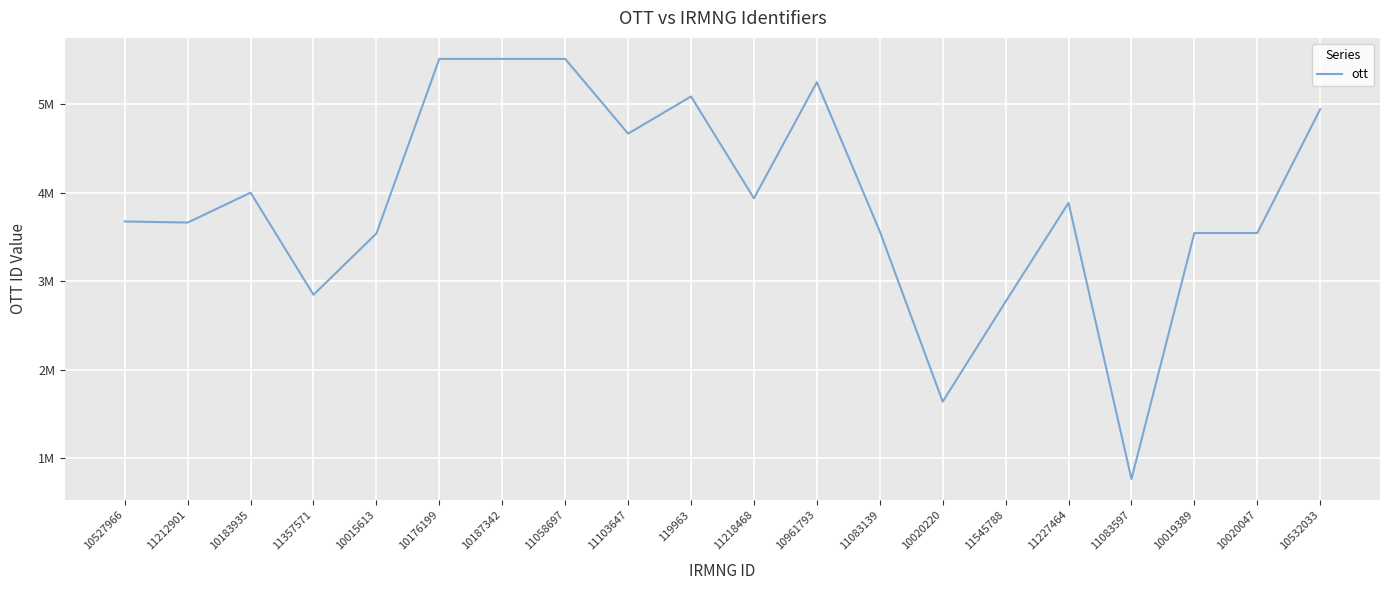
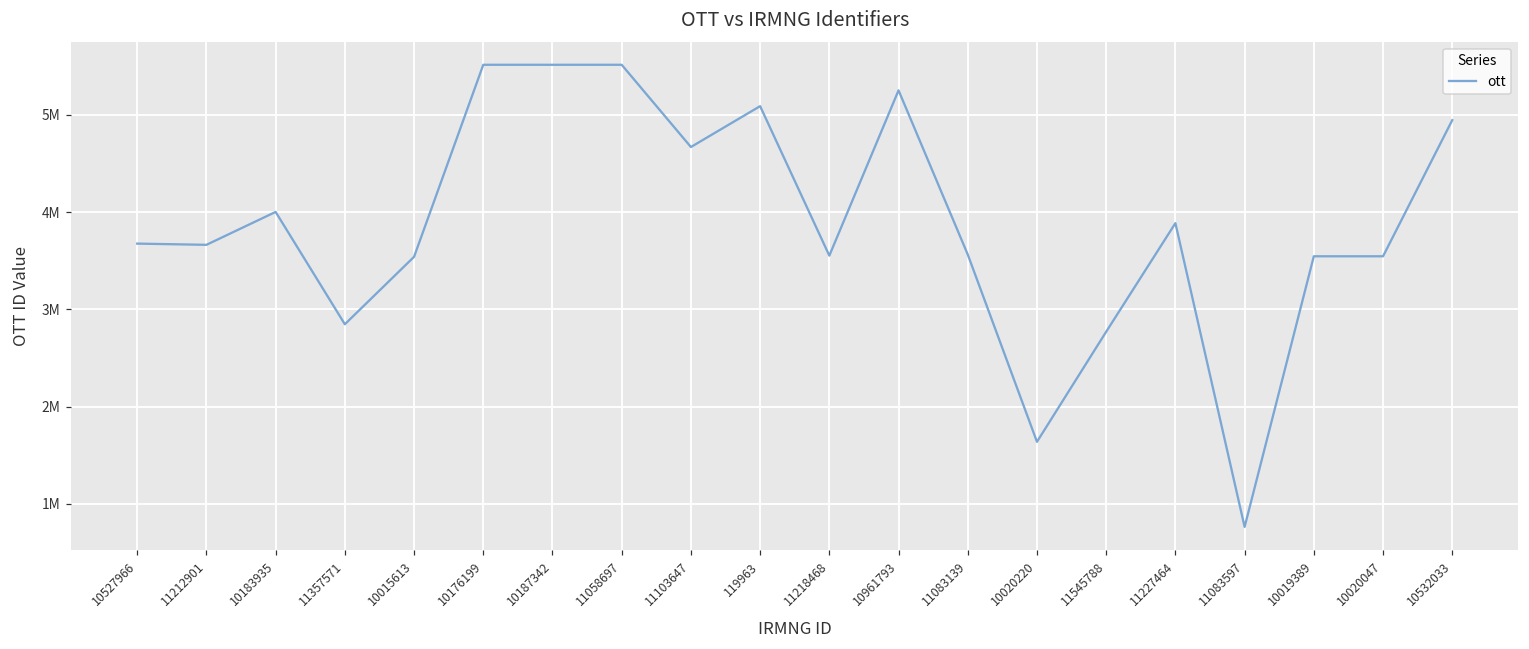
11218468: 3900000 -> 3600000
